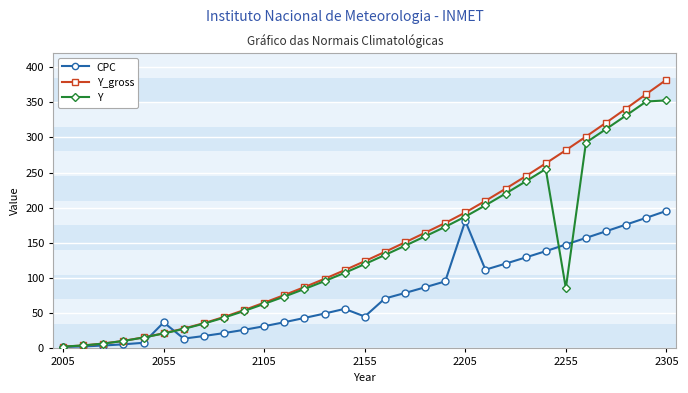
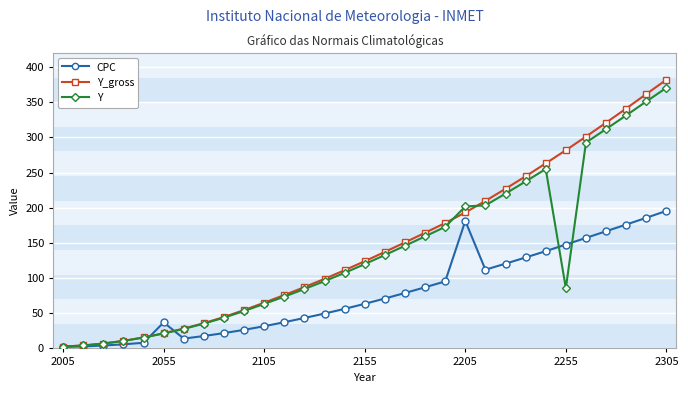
CPC, 2155: 50 -> 60
Y, 2205: 190 -> 200
Y, 2305: 350 -> 370
